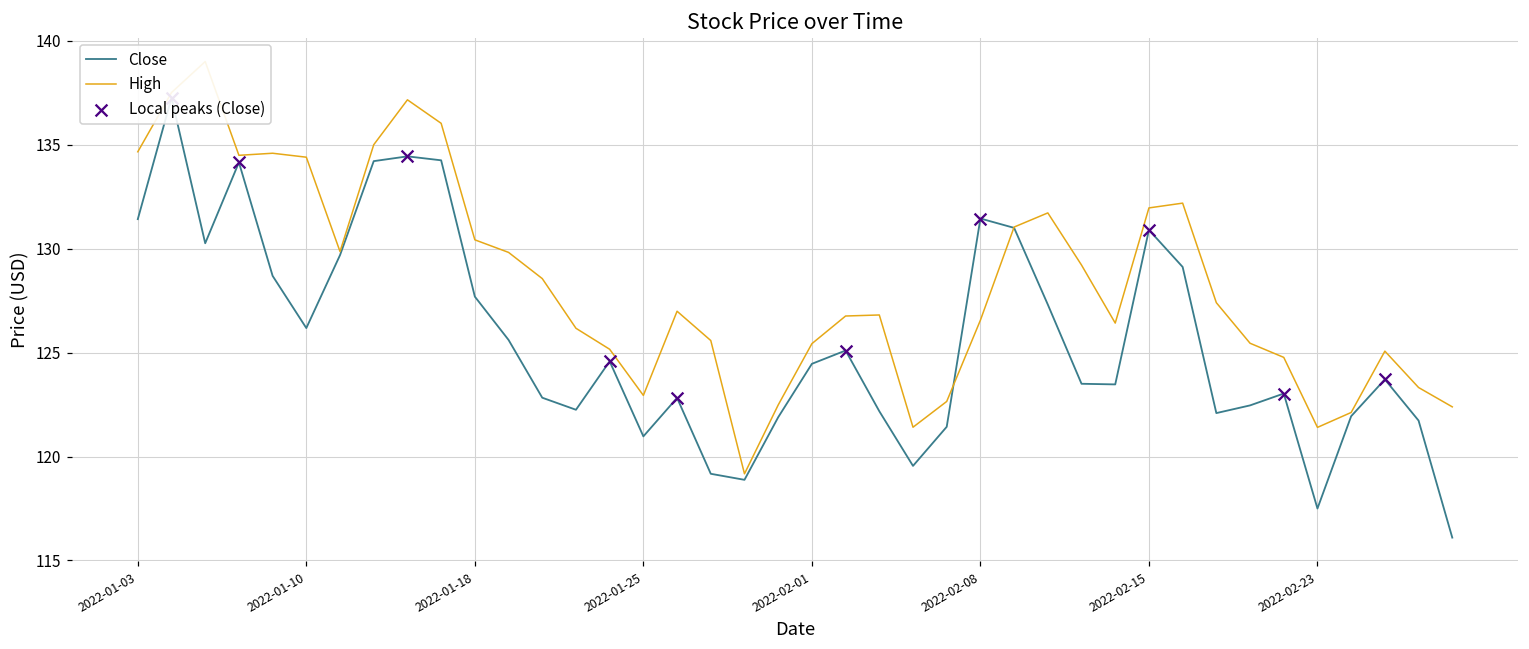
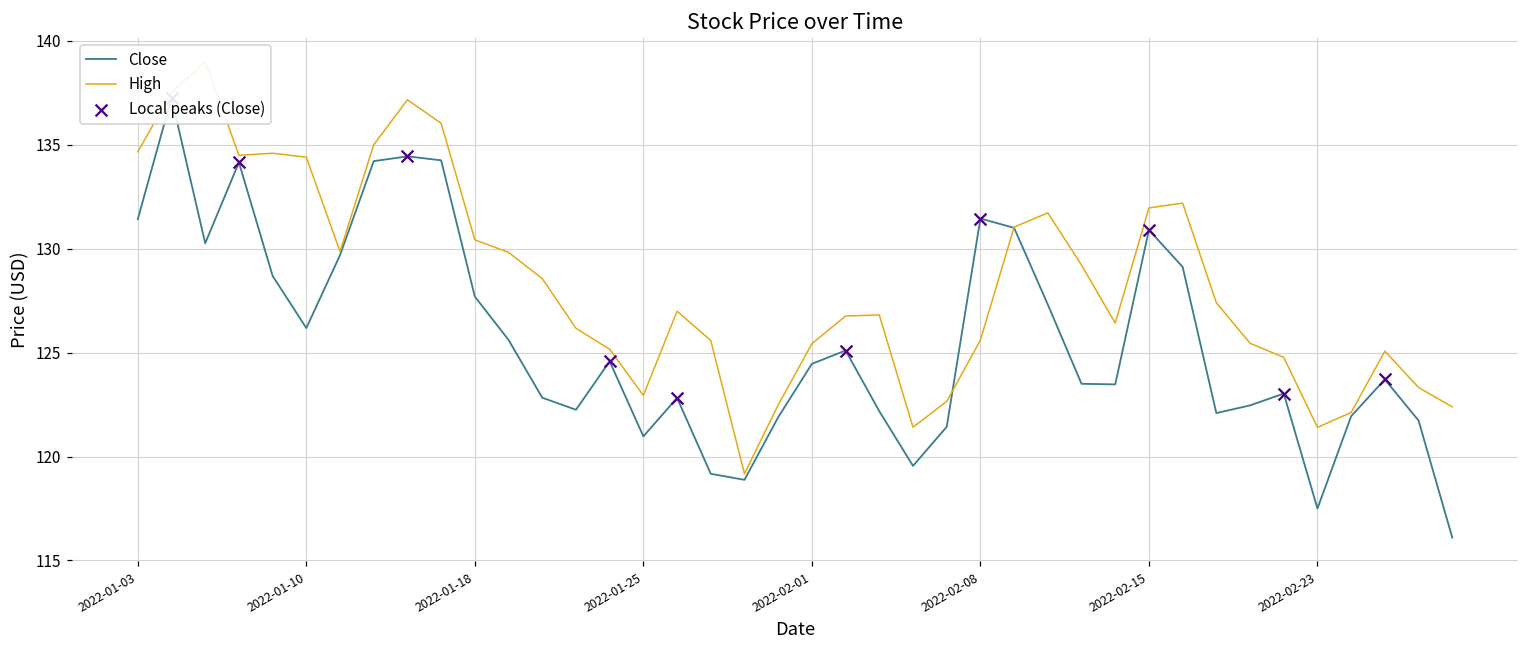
High, 2022-02-08: 126.6 -> 125.6
